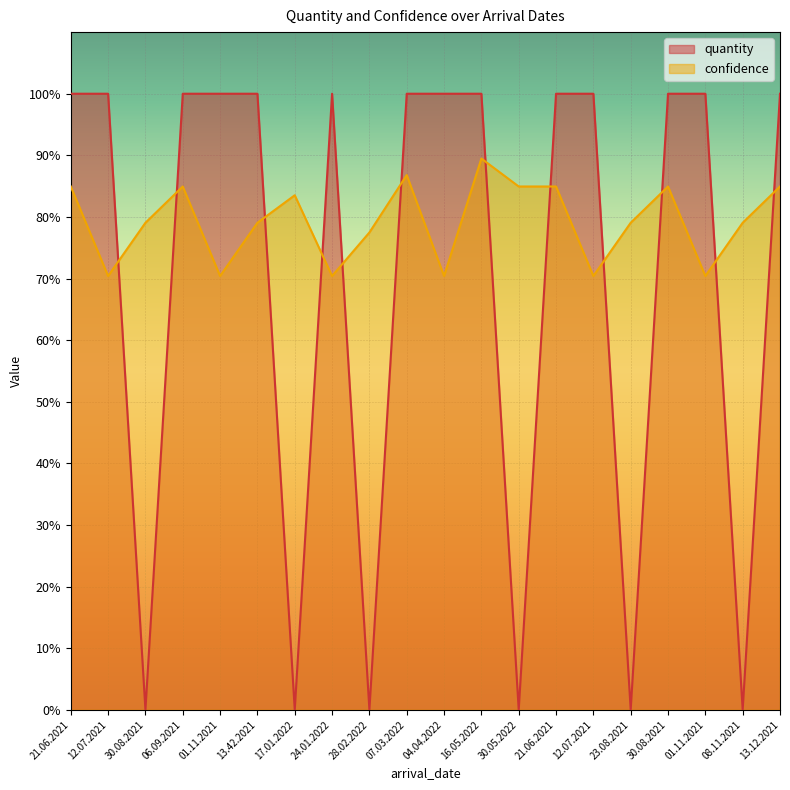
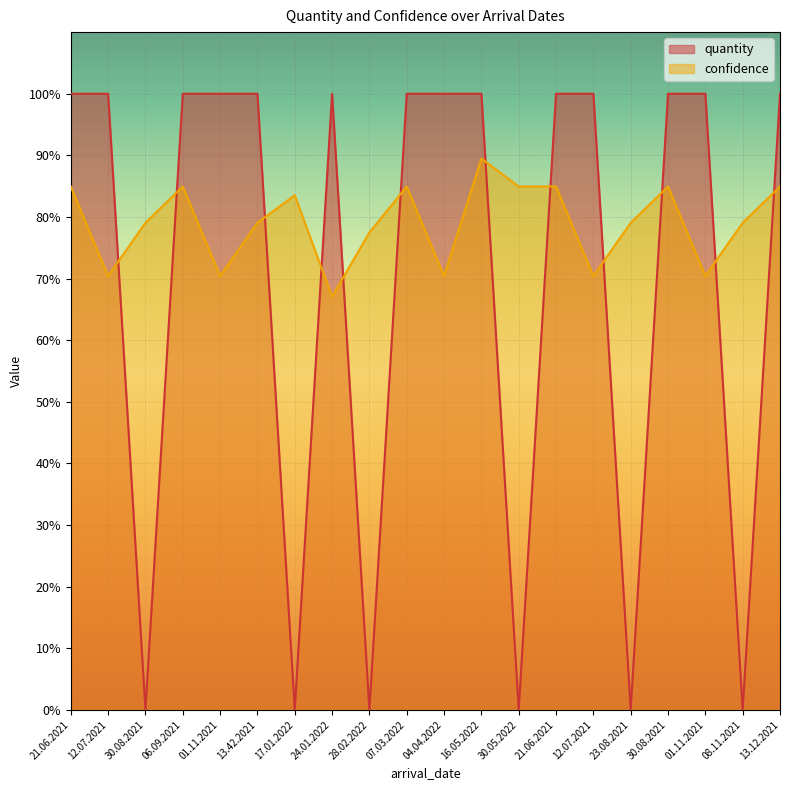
confidence, 24.01.2022: 70% -> 67%
confidence, 07.03.2022: 87% -> 85%
